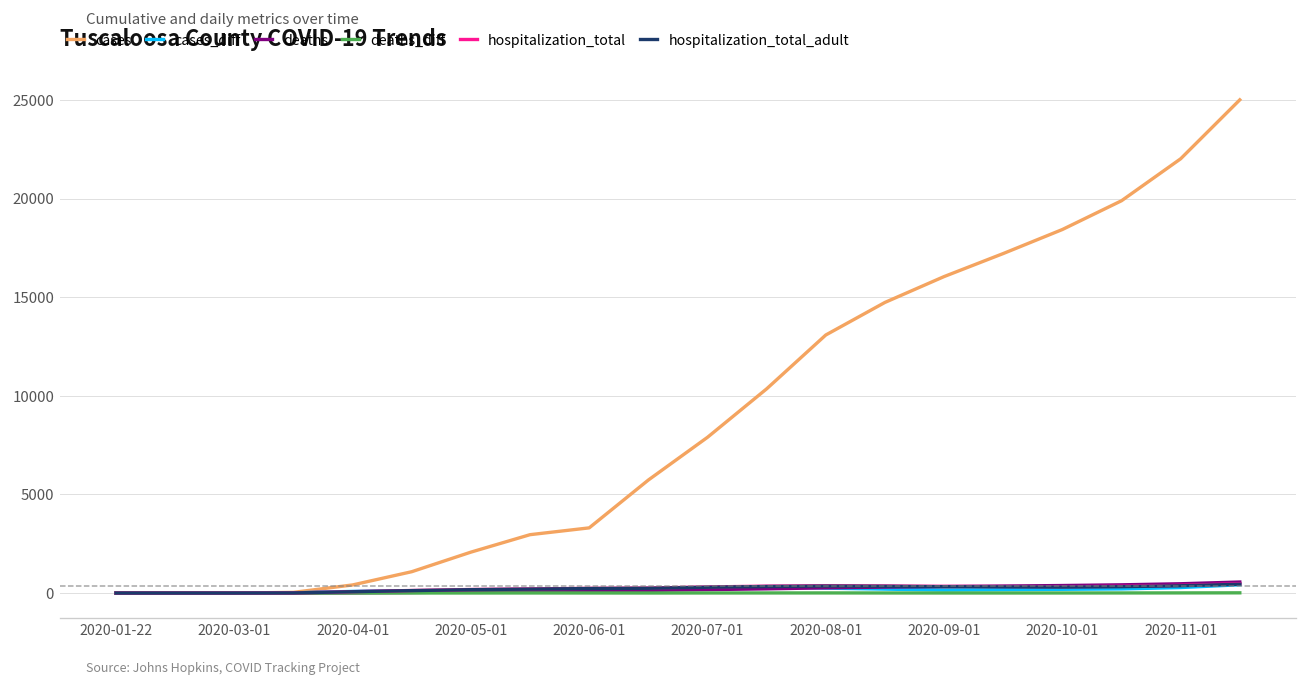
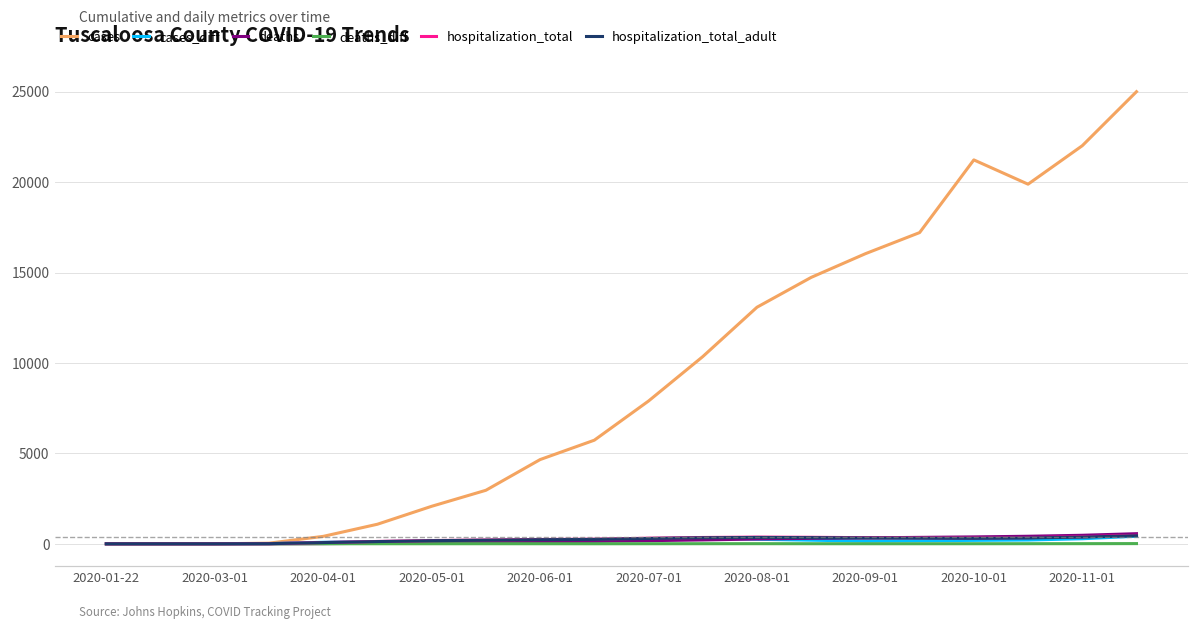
cases, 2020-06-01: 3300 -> 4700
cases, 2020-10-01: 18400 -> 21200
